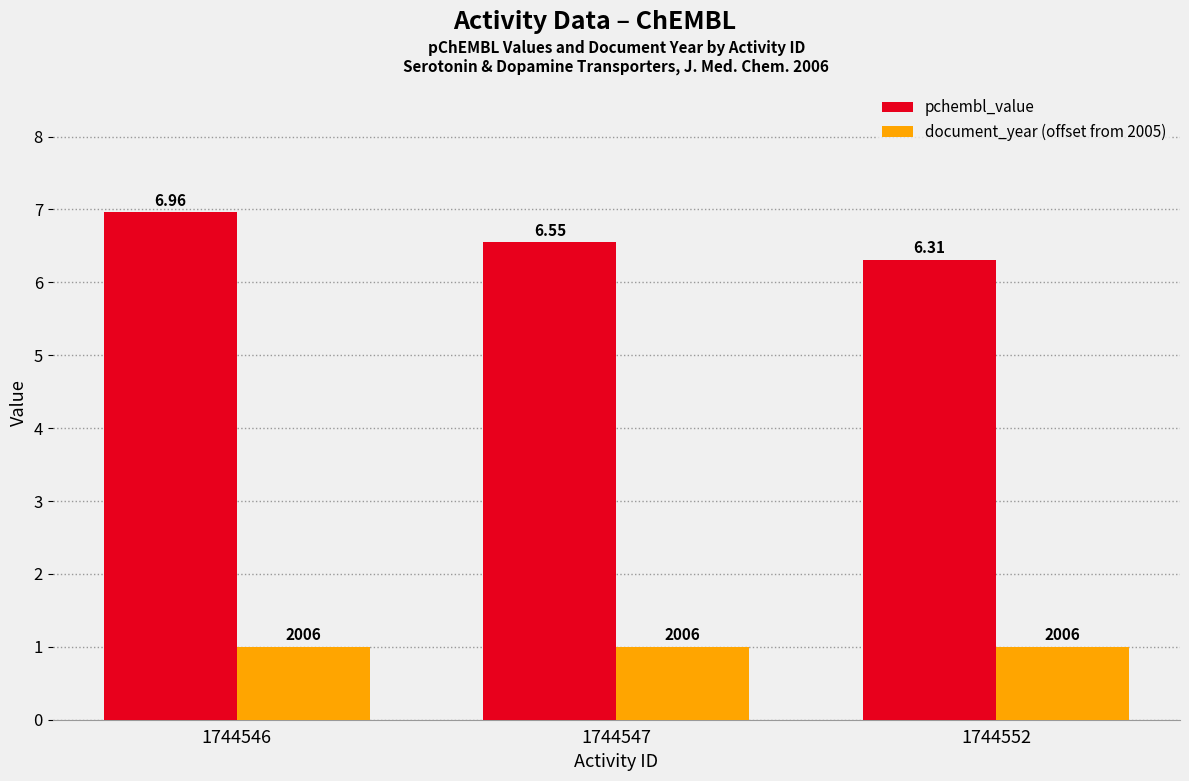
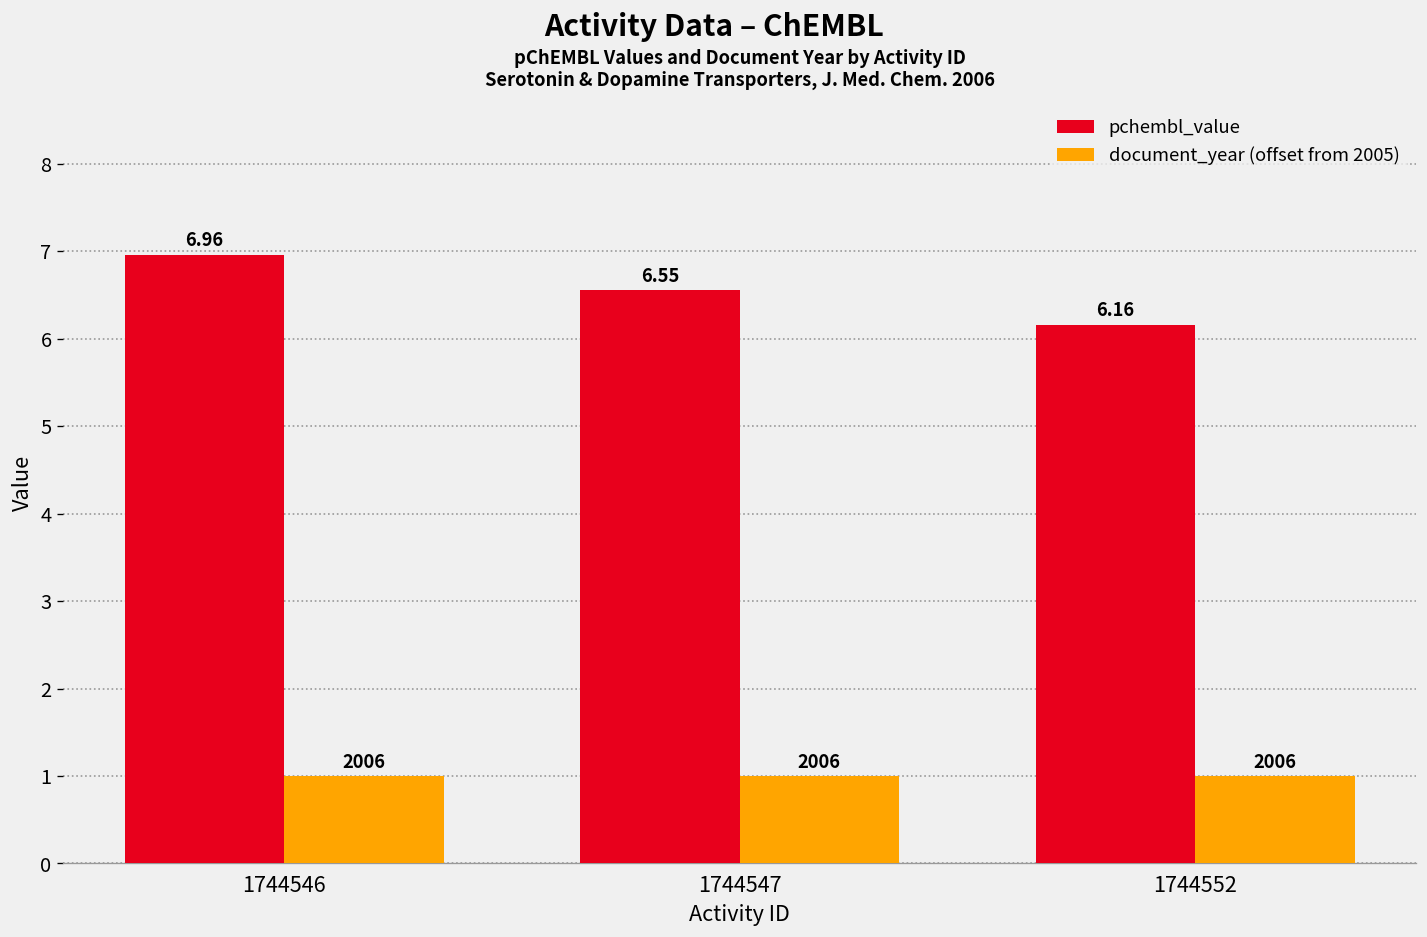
pchembl_value, 1744552: 6.31 -> 6.16
